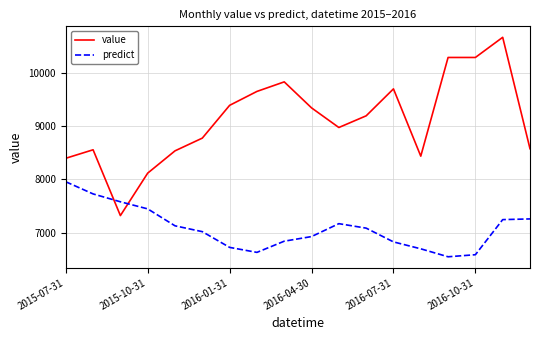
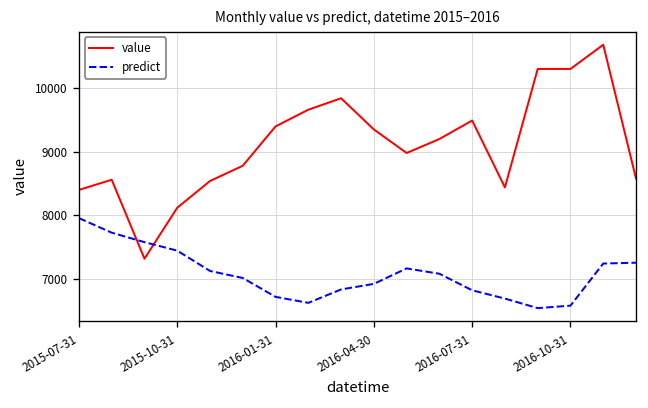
value, 2016-07-31: 9700 -> 9500
